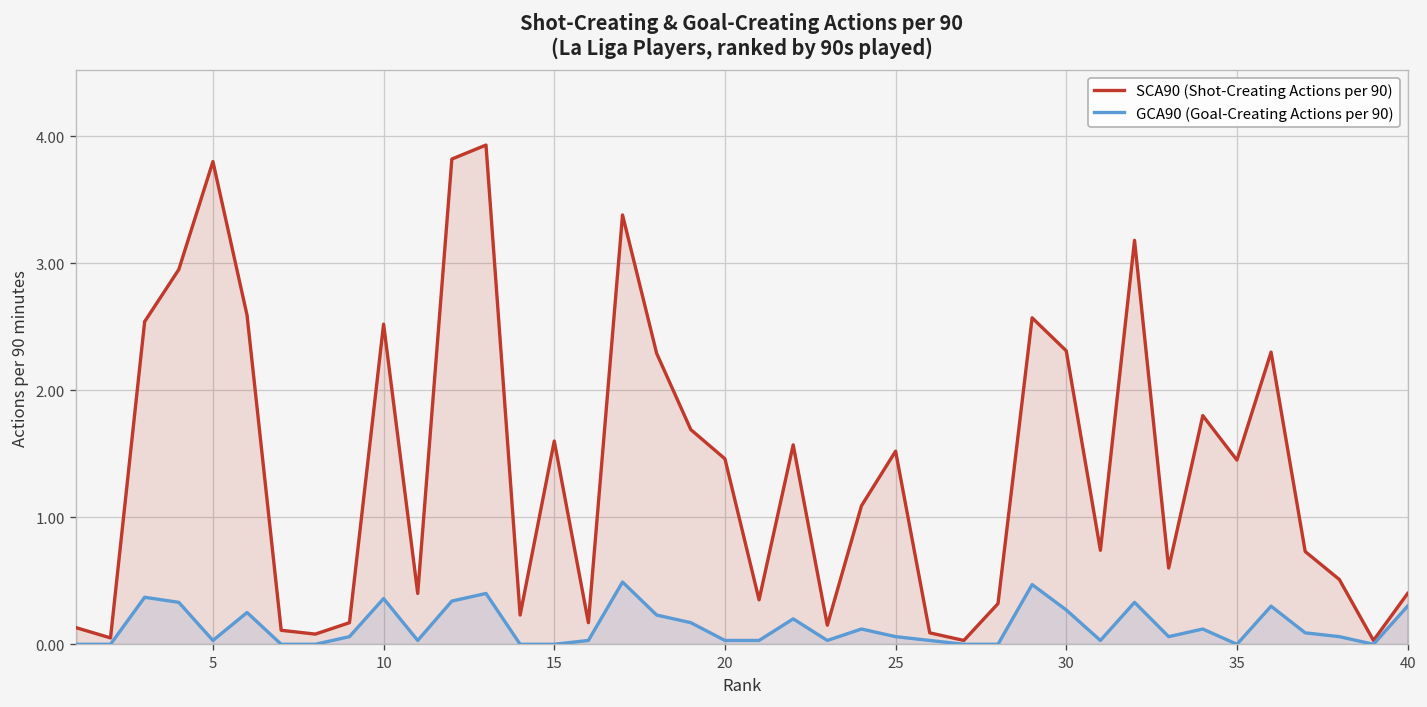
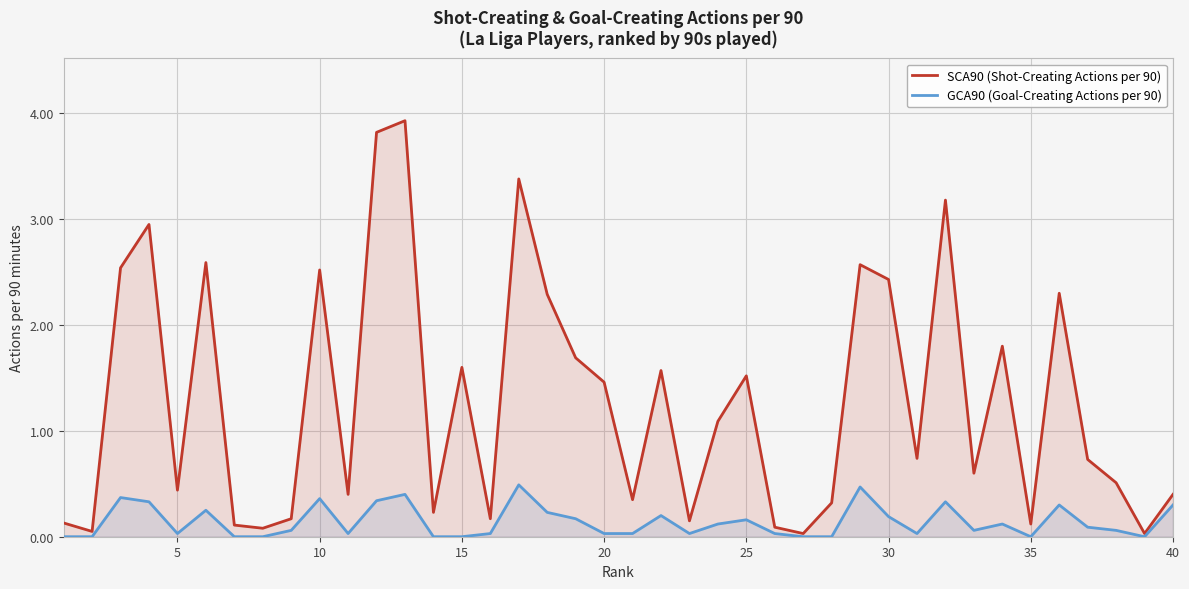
SCA90 (Shot-Creating Actions per 90), 5: 3.80 -> 0.44
GCA90 (Goal-Creating Actions per 90), 25: 0.06 -> 0.16
SCA90 (Shot-Creating Actions per 90), 30: 2.31 -> 2.43
GCA90 (Goal-Creating Actions per 90), 30: 0.27 -> 0.19
SCA90 (Shot-Creating Actions per 90), 35: 1.45 -> 0.12
